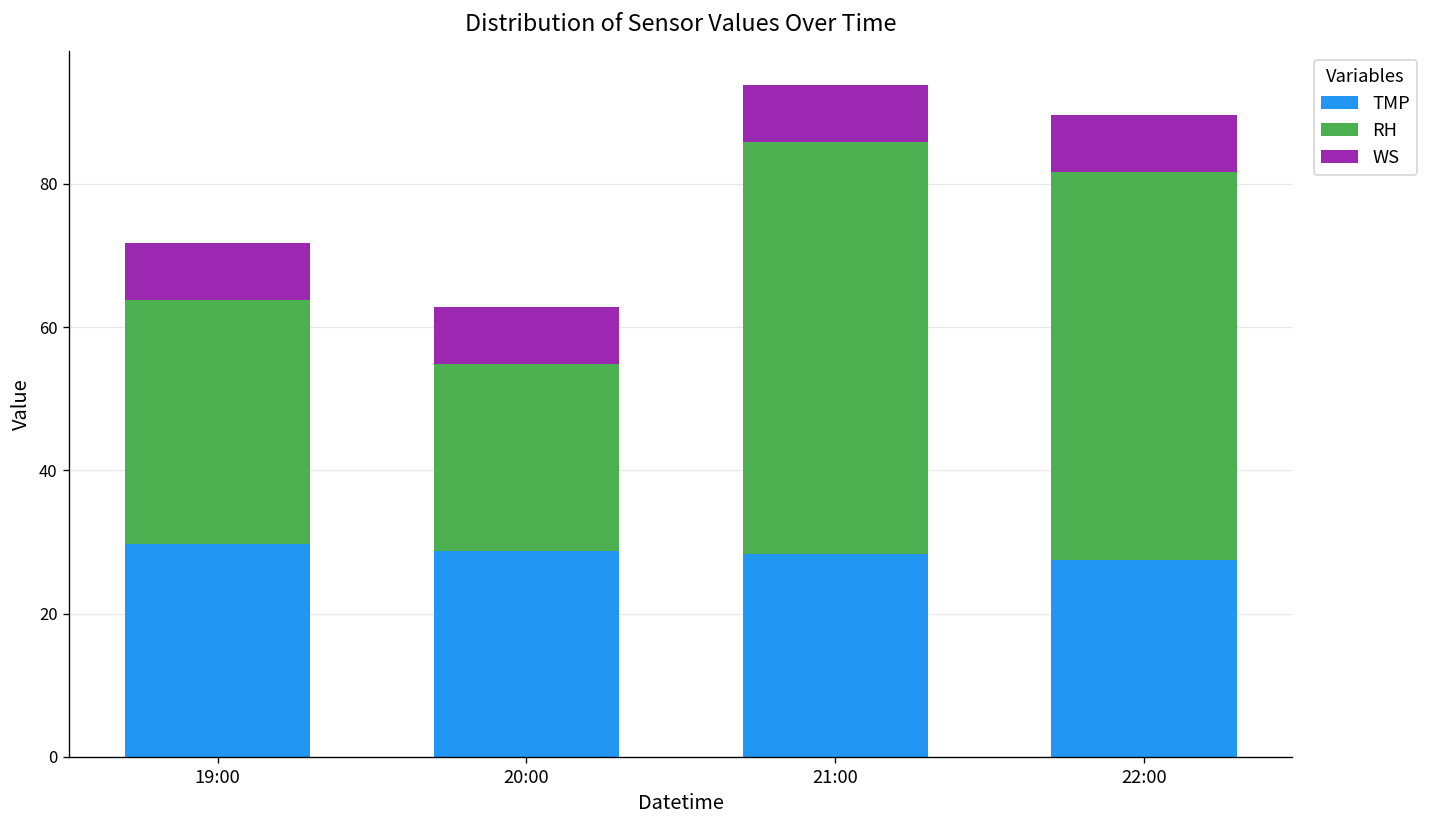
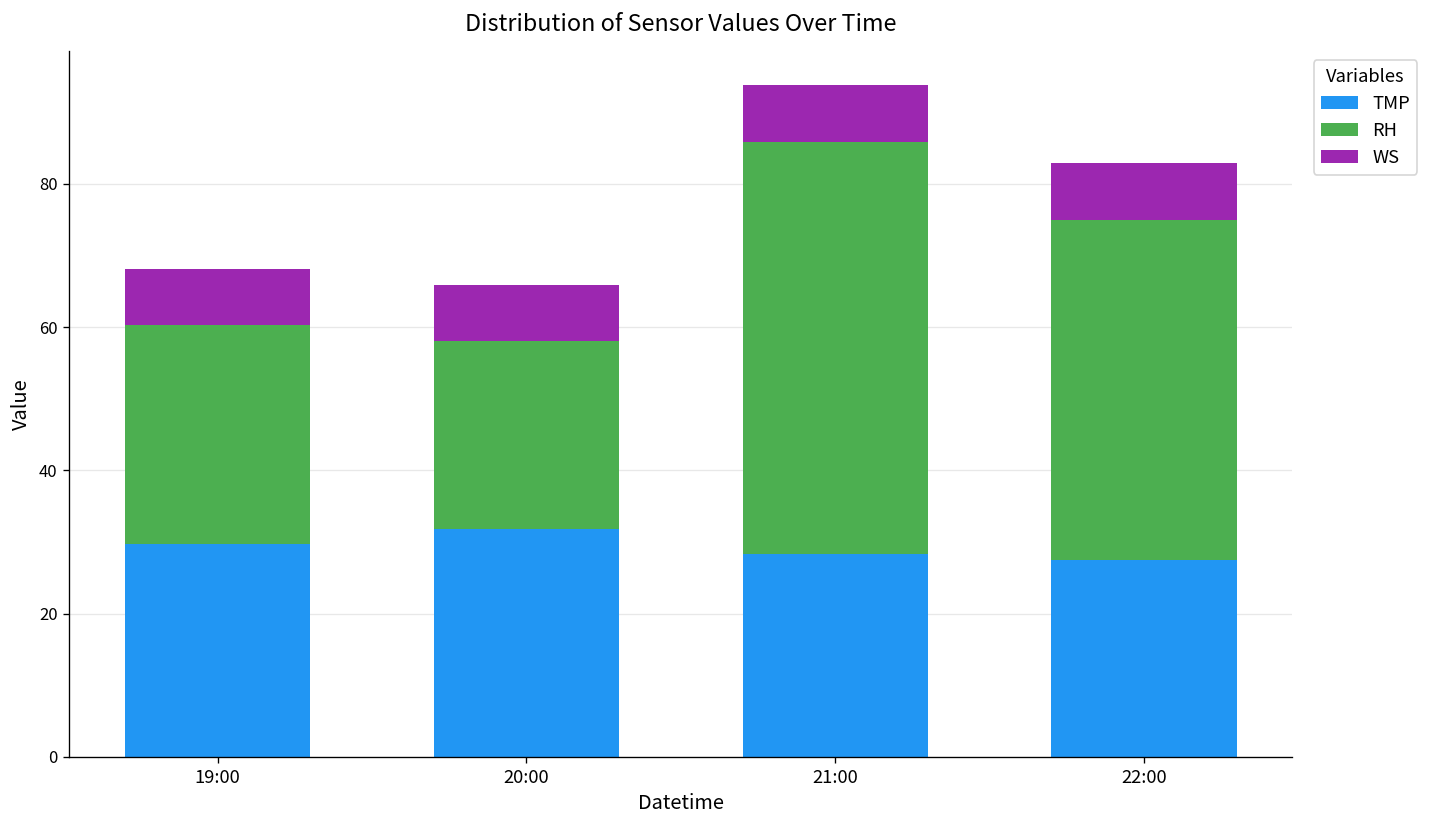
RH, 19:00: 34 -> 31
TMP, 20:00: 29 -> 32
RH, 22:00: 54 -> 47
